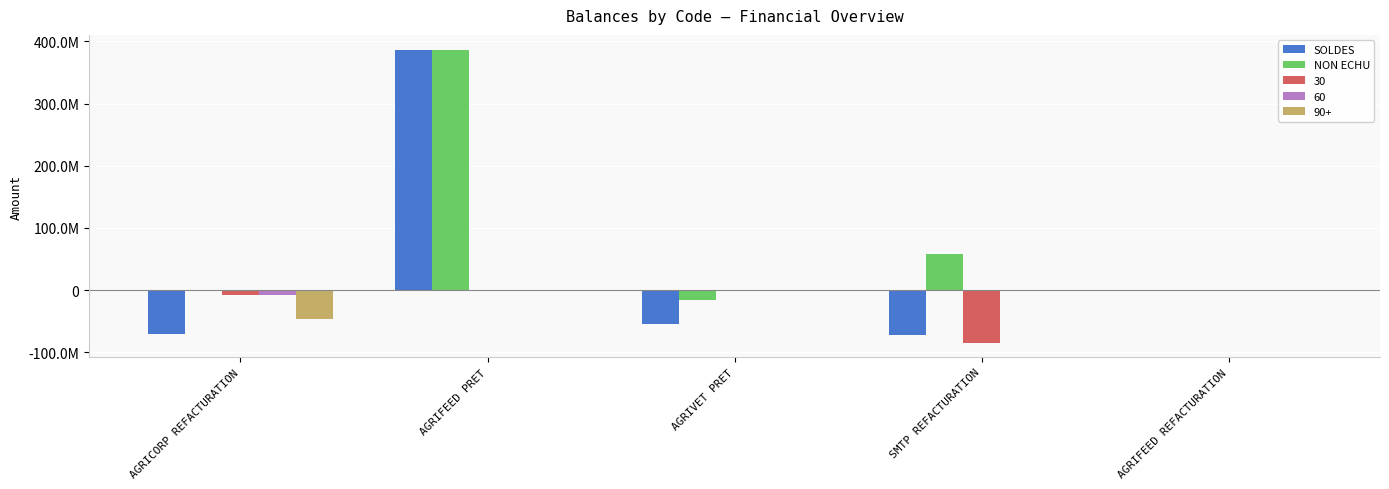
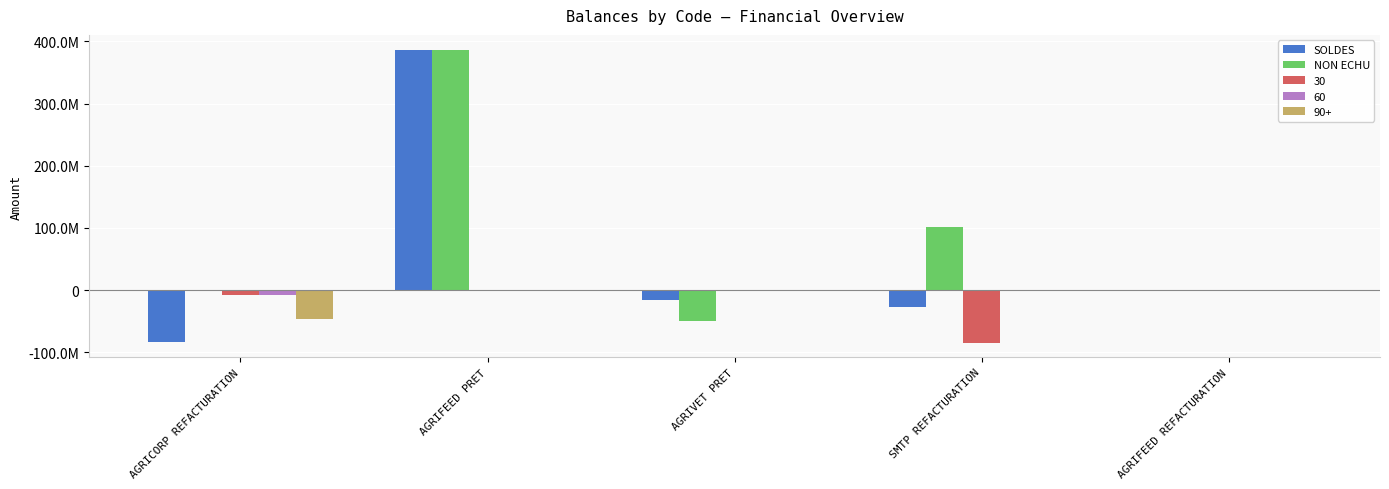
SOLDES, AGRICORP REFACTURATION: -70000000 -> -80000000
SOLDES, AGRIVET PRET: -50000000 -> -20000000
NON ECHU, AGRIVET PRET: -20000000 -> -50000000
SOLDES, SMTP REFACTURATION: -70000000 -> -30000000
NON ECHU, SMTP REFACTURATION: 60000000 -> 100000000
